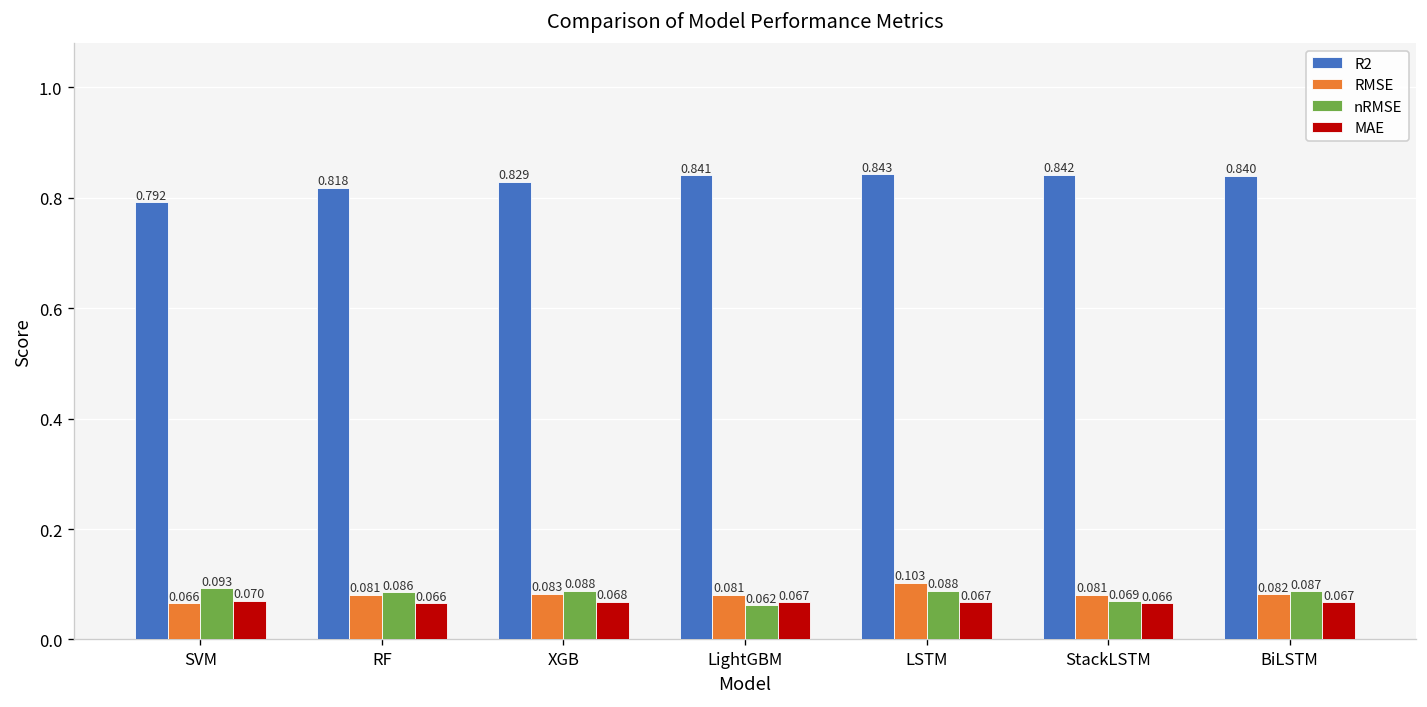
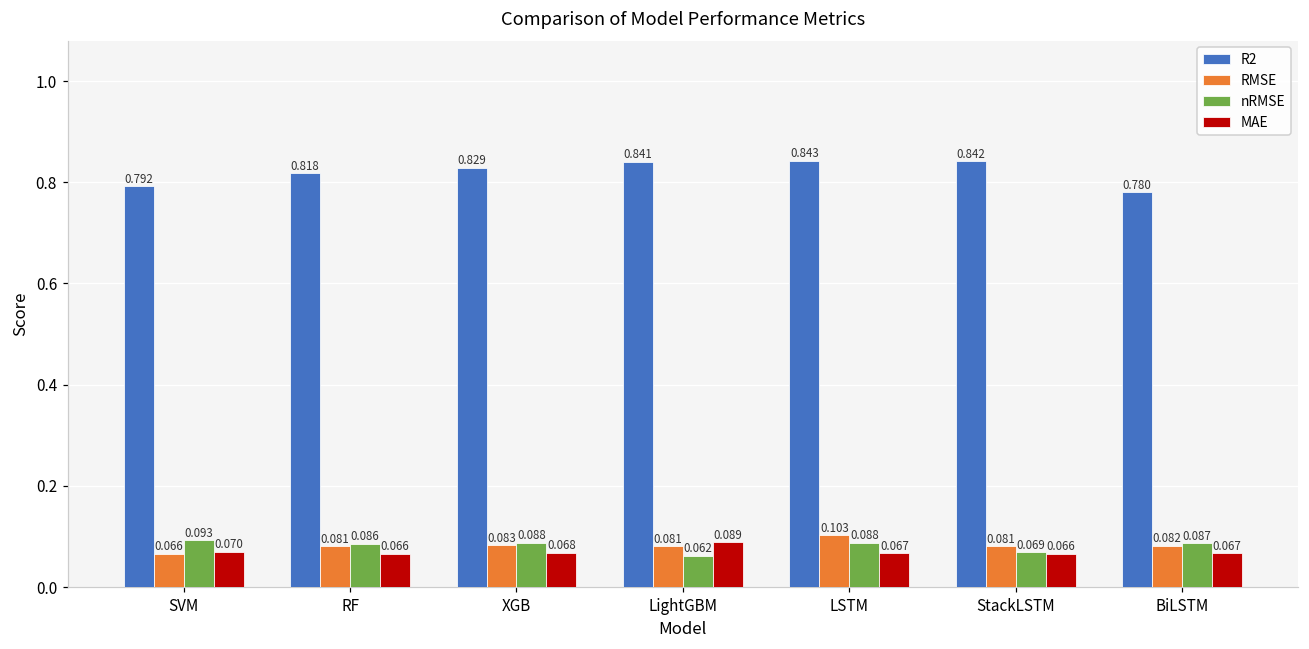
MAE, LightGBM: 0.067 -> 0.089
R2, BiLSTM: 0.840 -> 0.780
